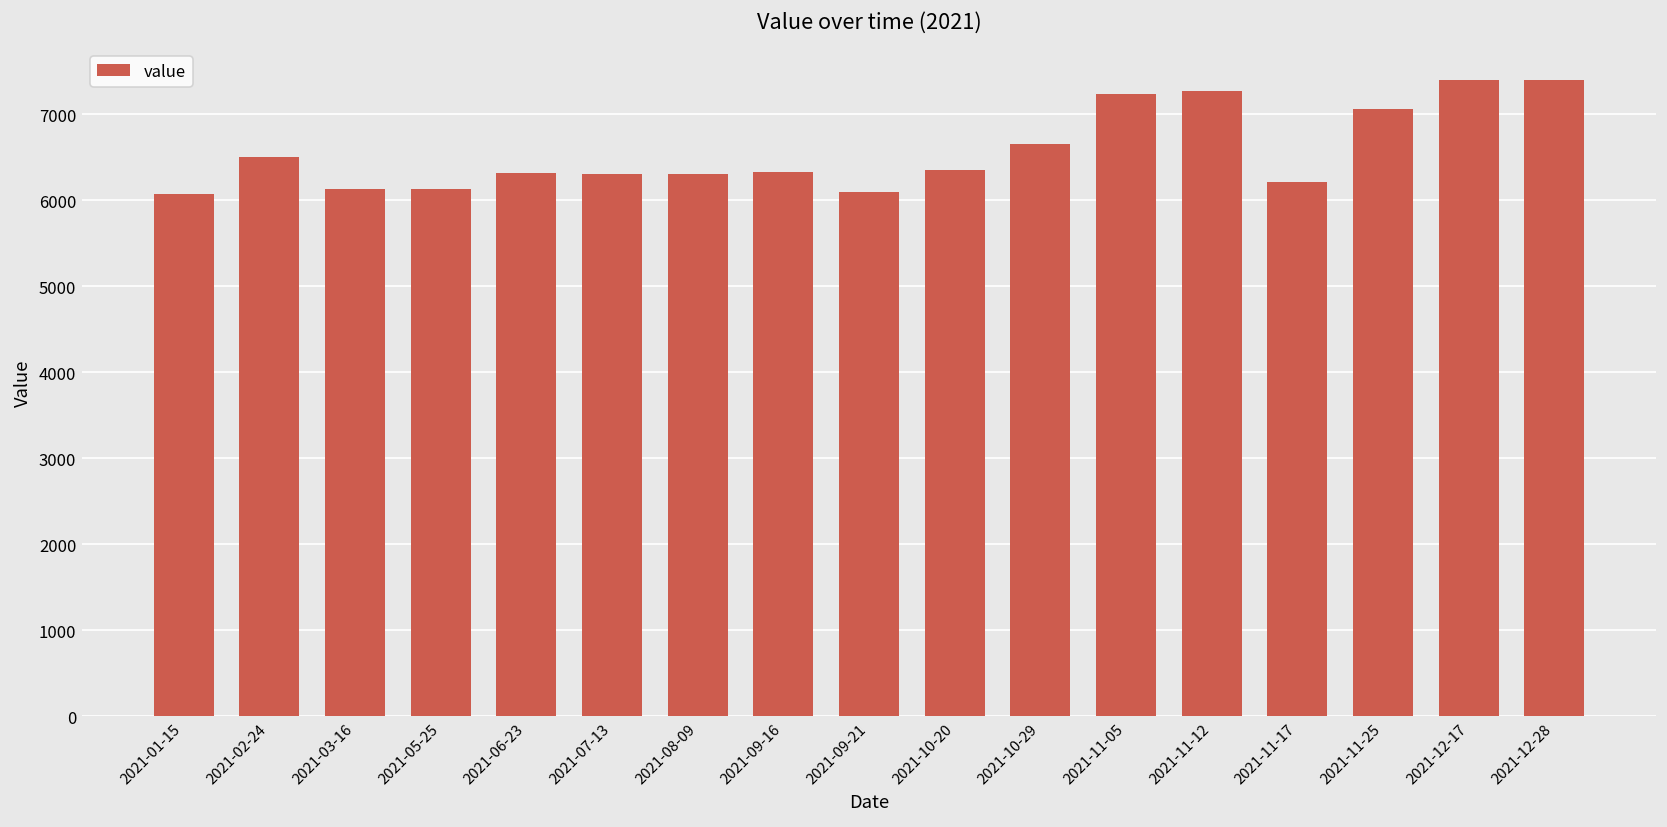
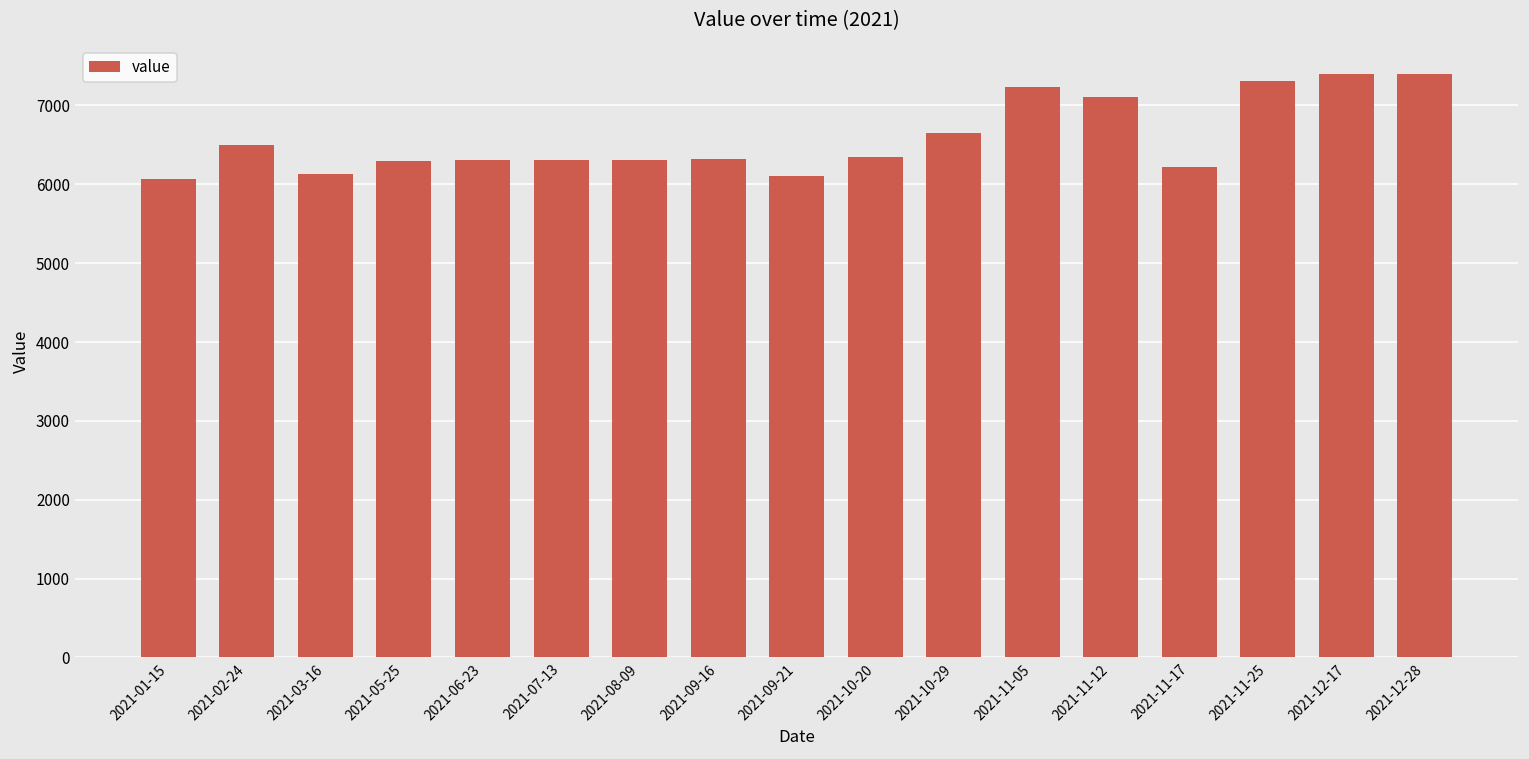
2021-05-25: 6100 -> 6300
2021-11-12: 7300 -> 7100
2021-11-25: 7100 -> 7300
